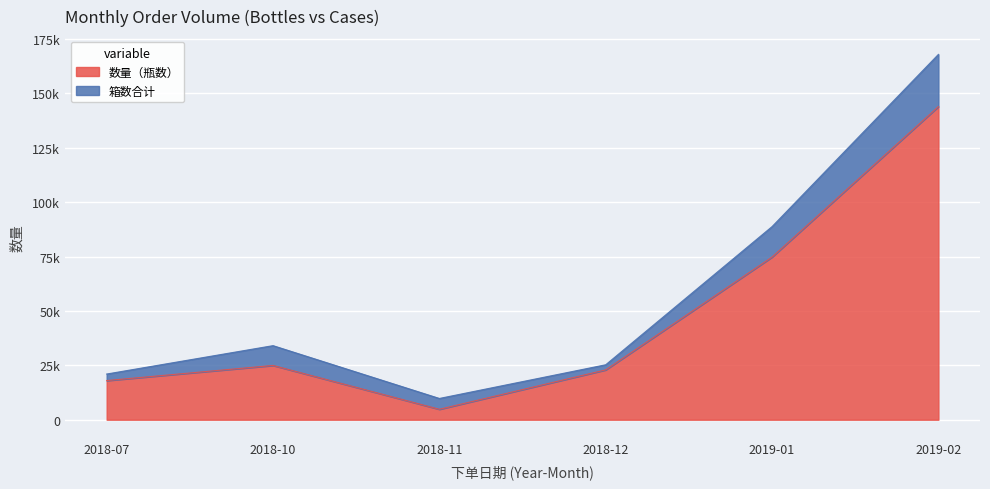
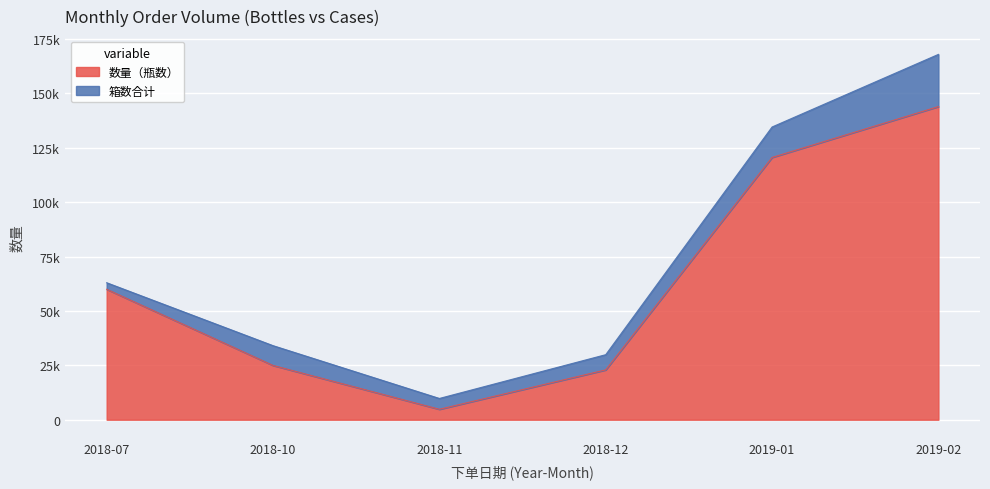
数量（瓶数）, 2018-07: 18000 -> 60000
箱数合计, 2018-12: 2000 -> 7000
数量（瓶数）, 2019-01: 75000 -> 121000
